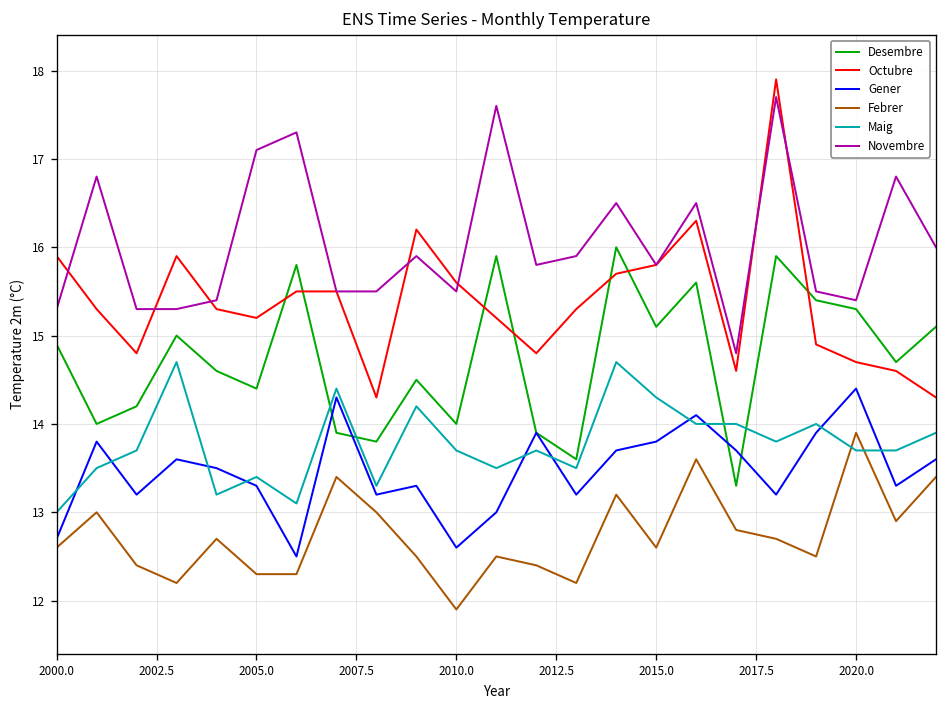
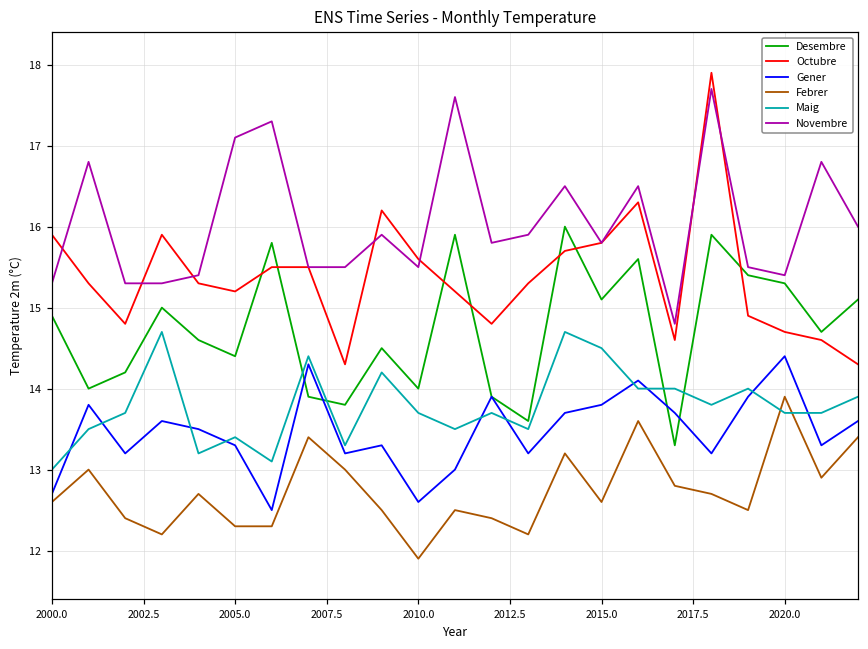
Maig, 2015.0: 14.3 -> 14.5
